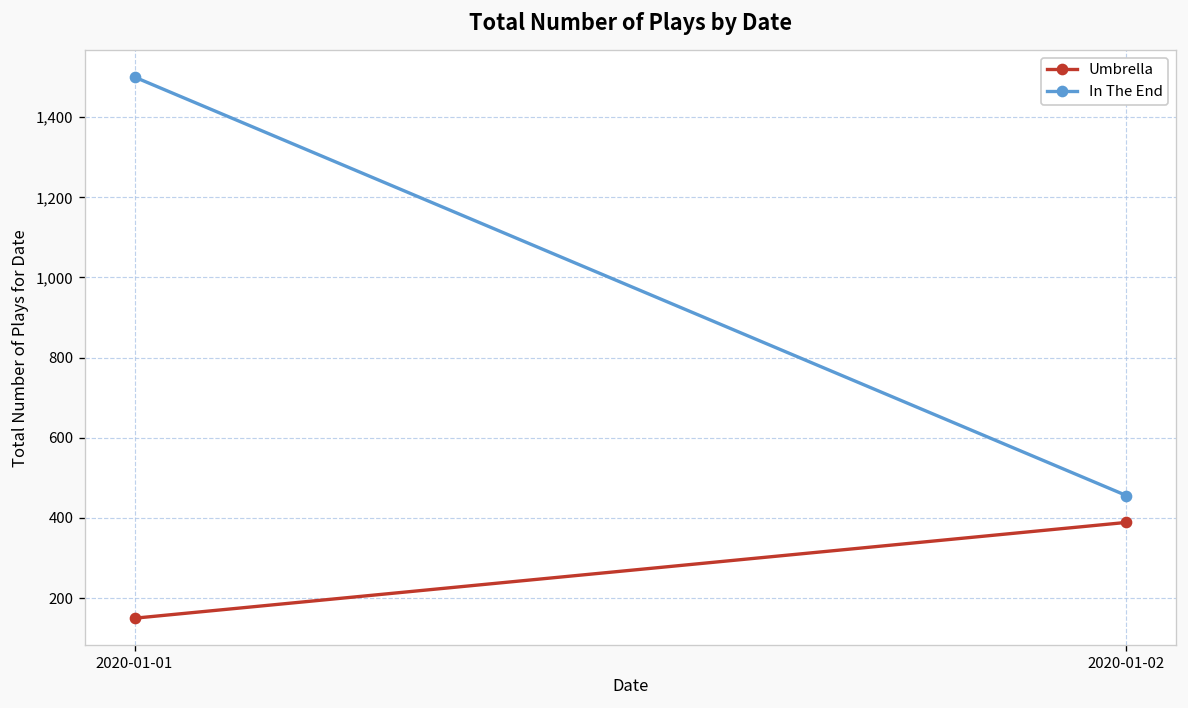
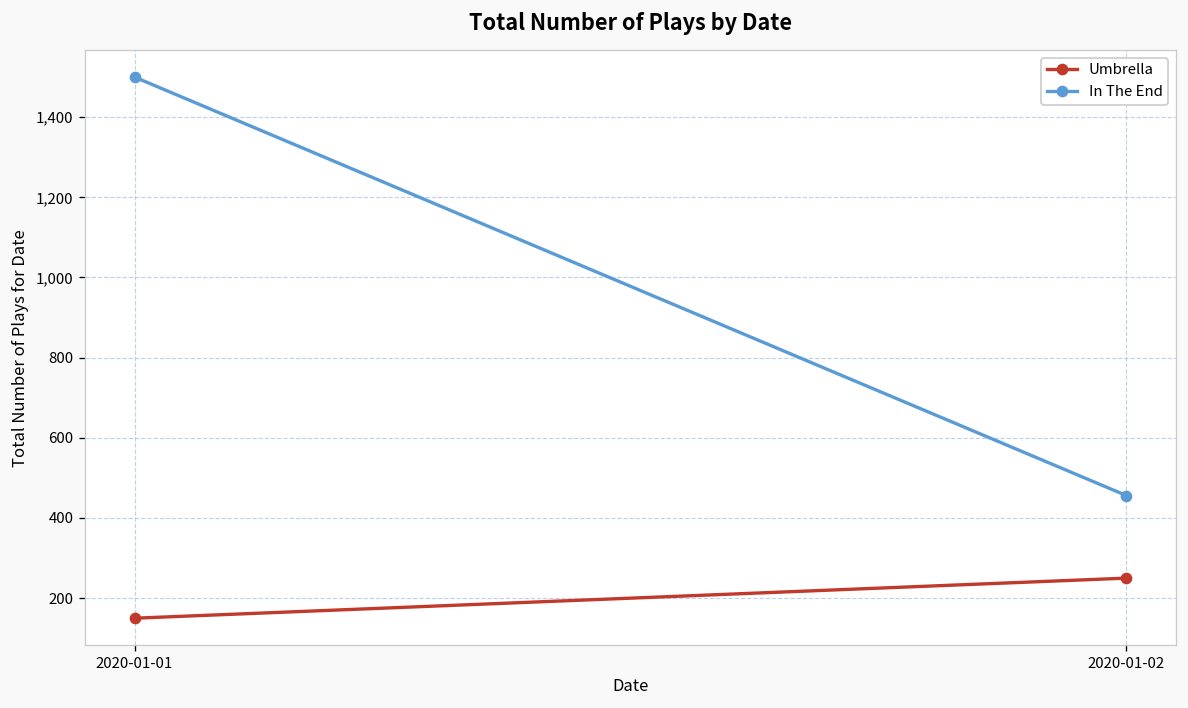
Umbrella, 2020-01-02: 390 -> 250
